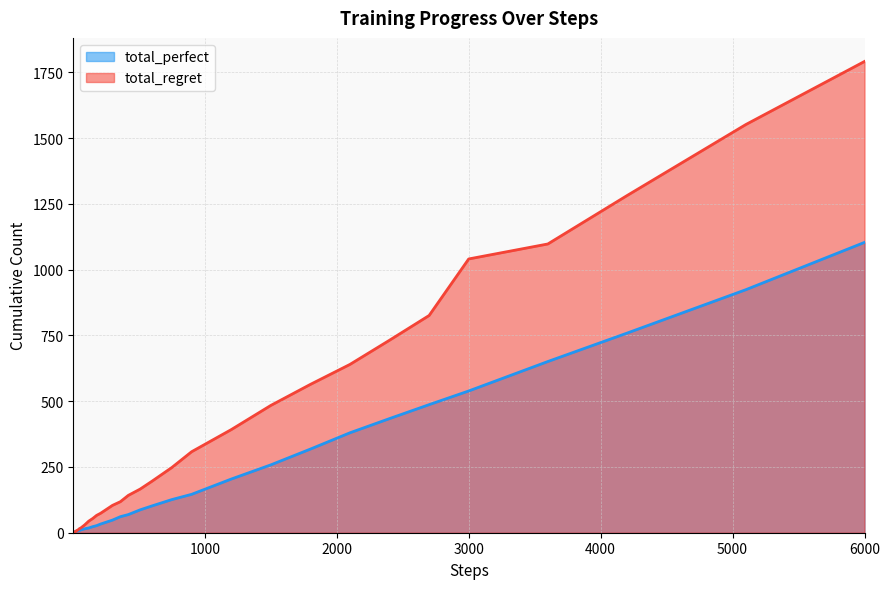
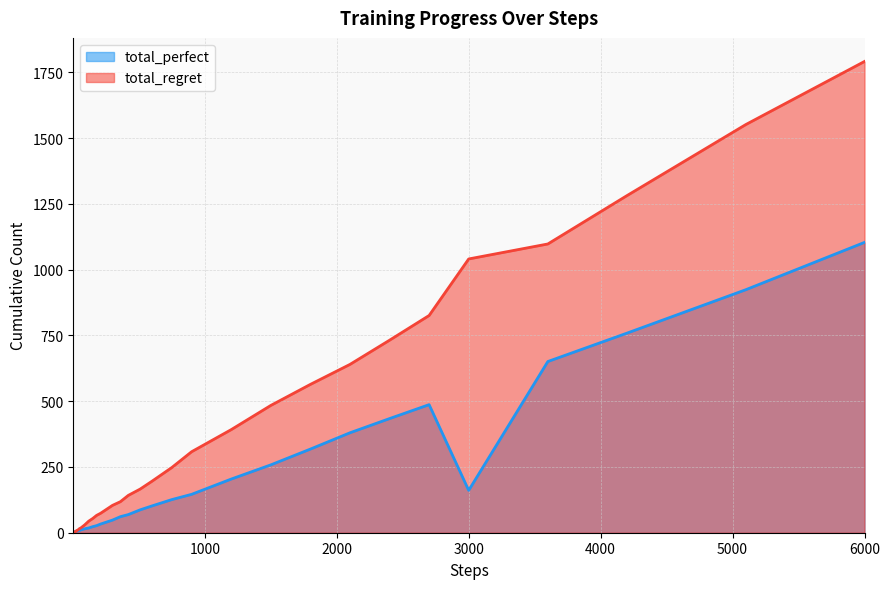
total_perfect, 3000: 540 -> 160
